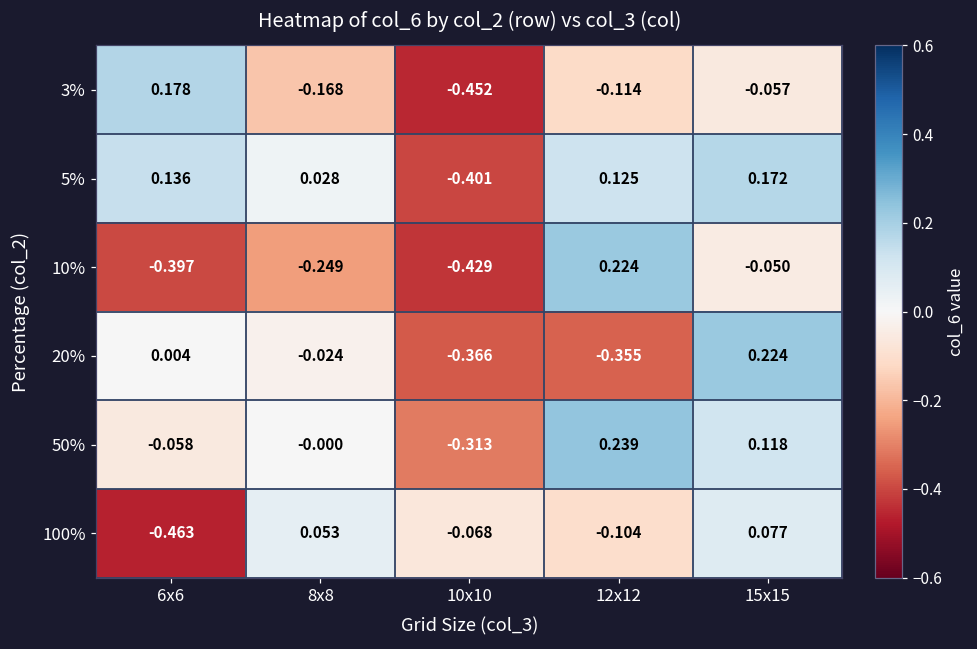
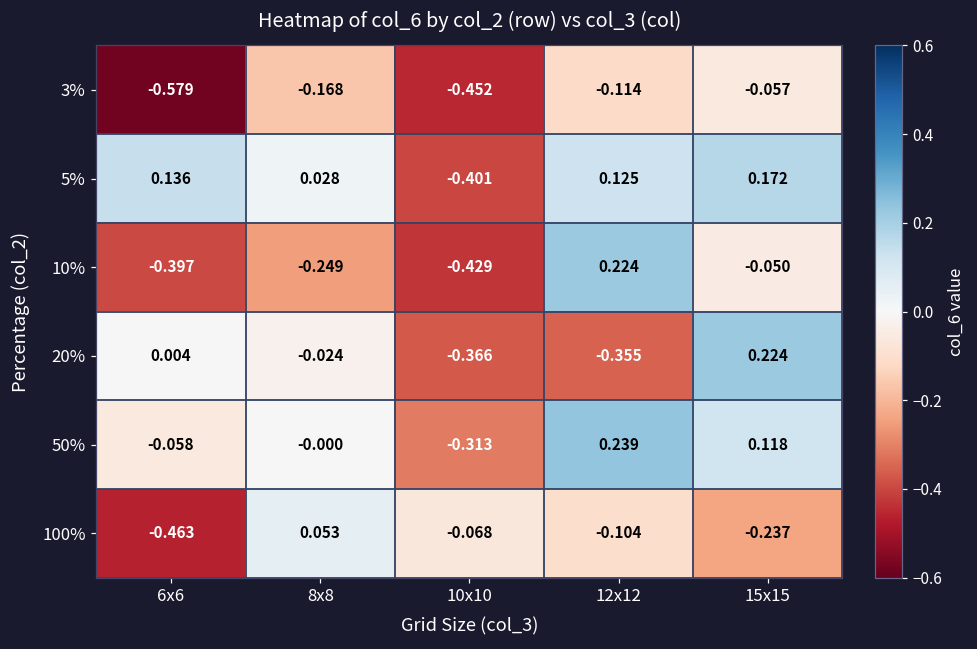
3%, 6x6: 0.178 -> -0.579
100%, 15x15: 0.077 -> -0.237
